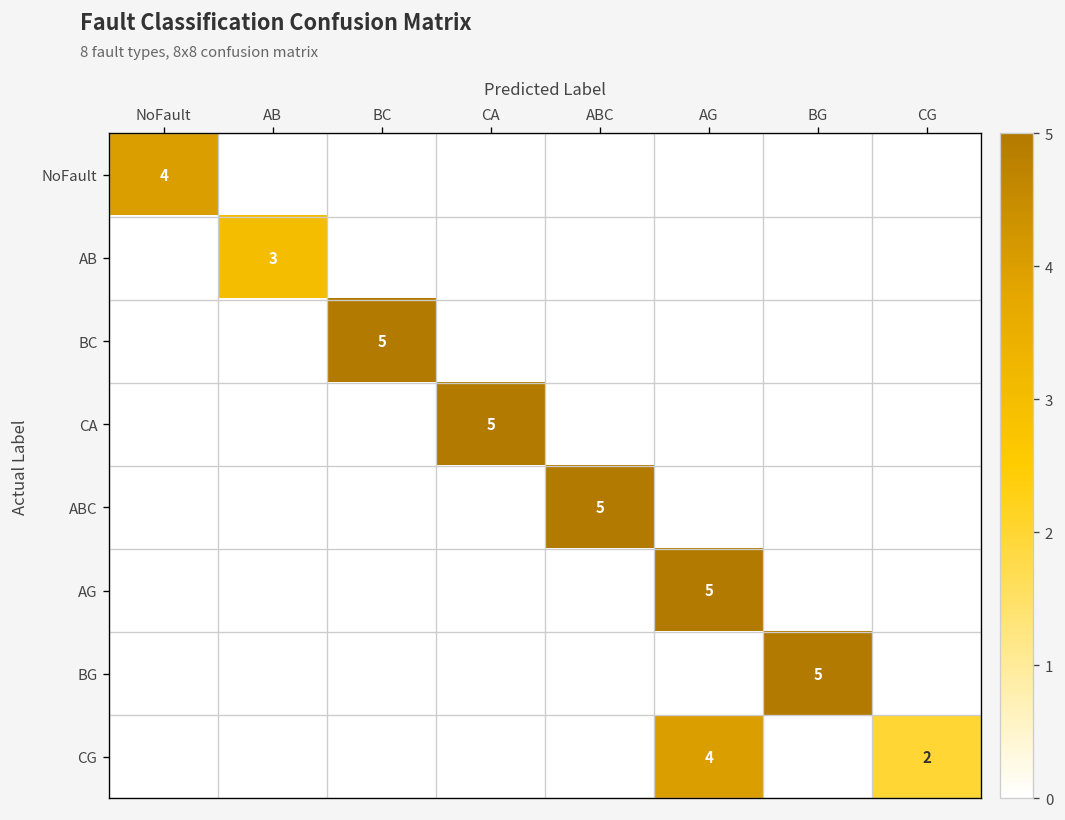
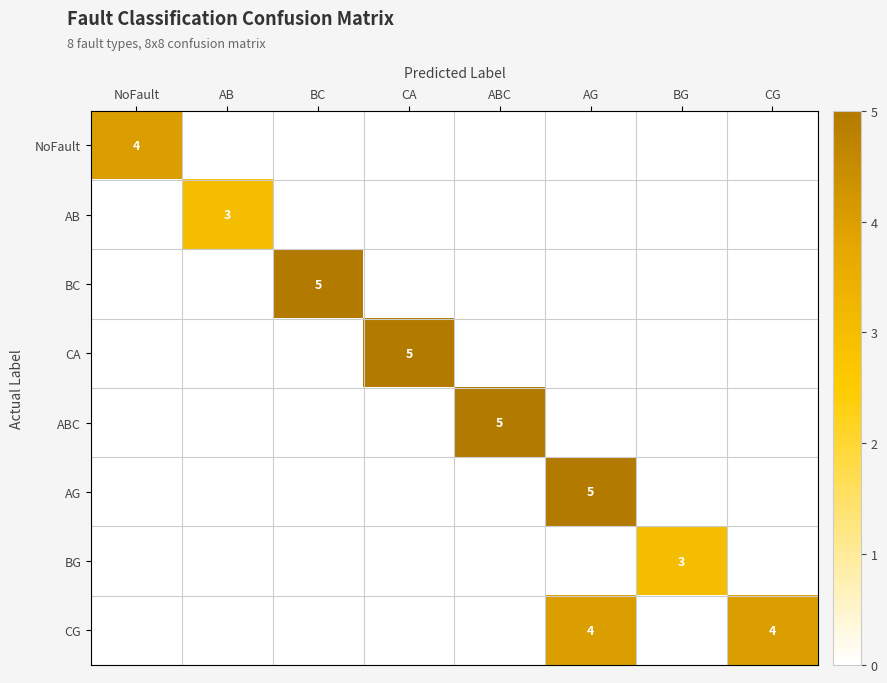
BG, BG: 5 -> 3
CG, CG: 2 -> 4
